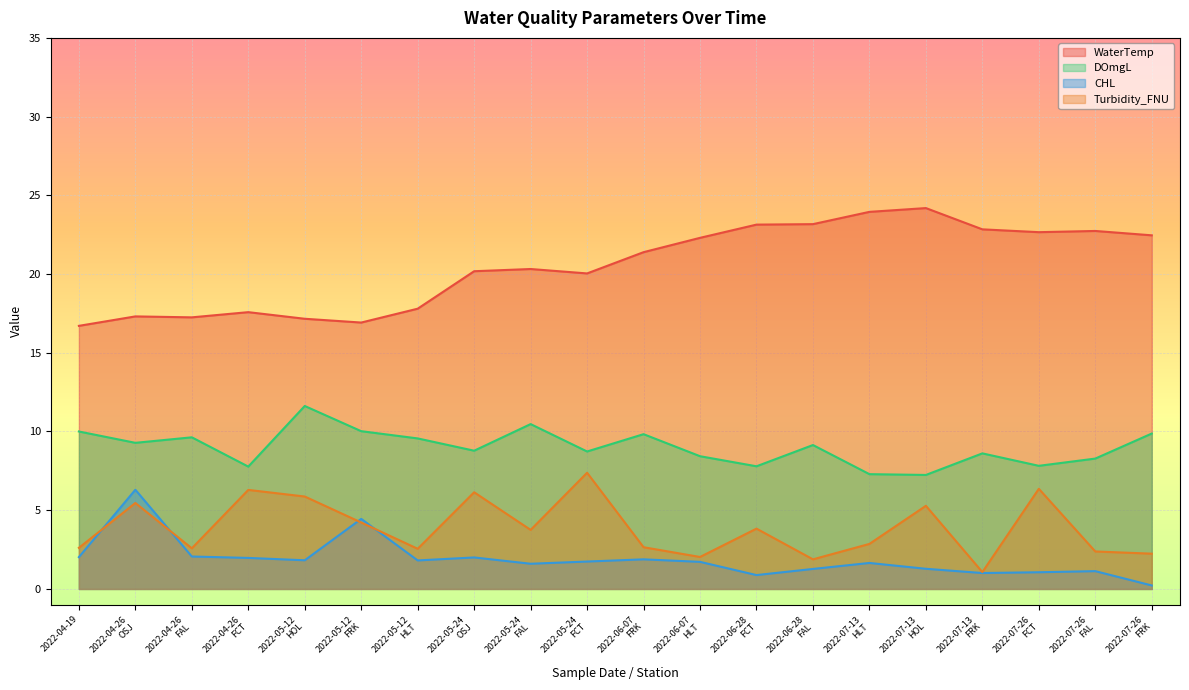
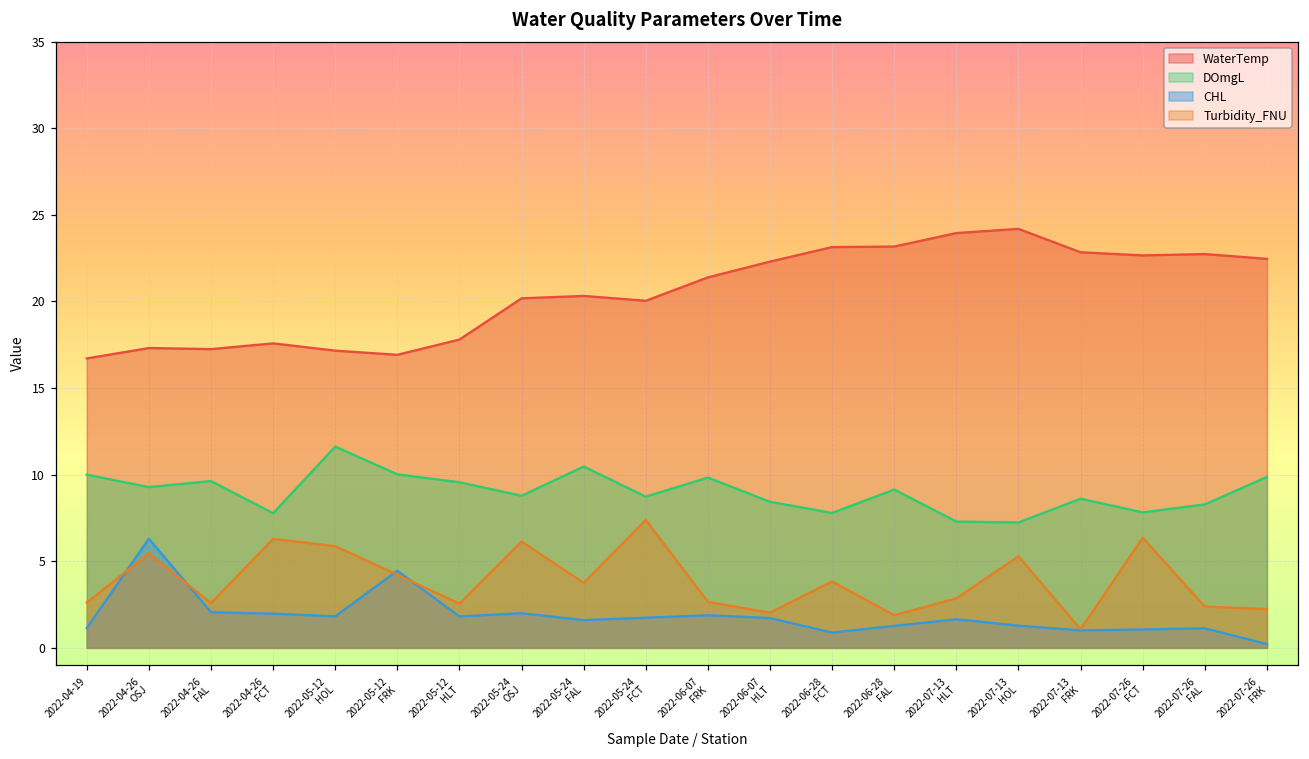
CHL, 2022-04-19: 2.0 -> 1.1
